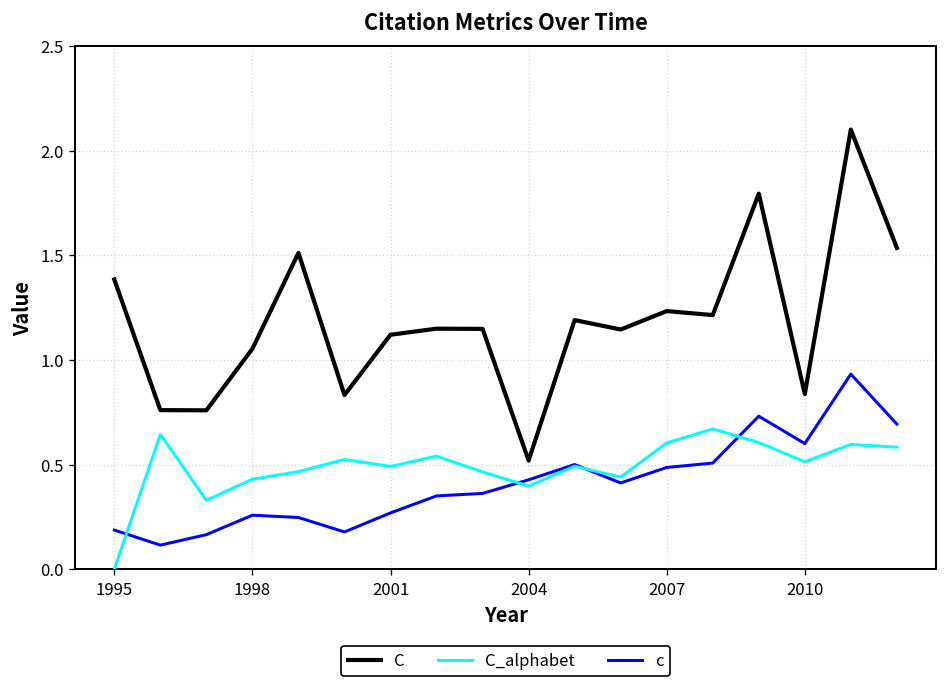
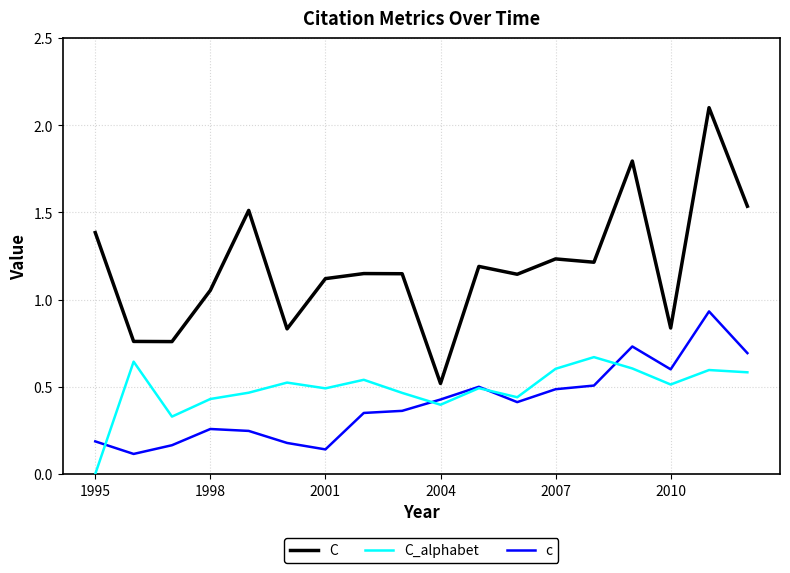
c, 2001: 0.27 -> 0.14
